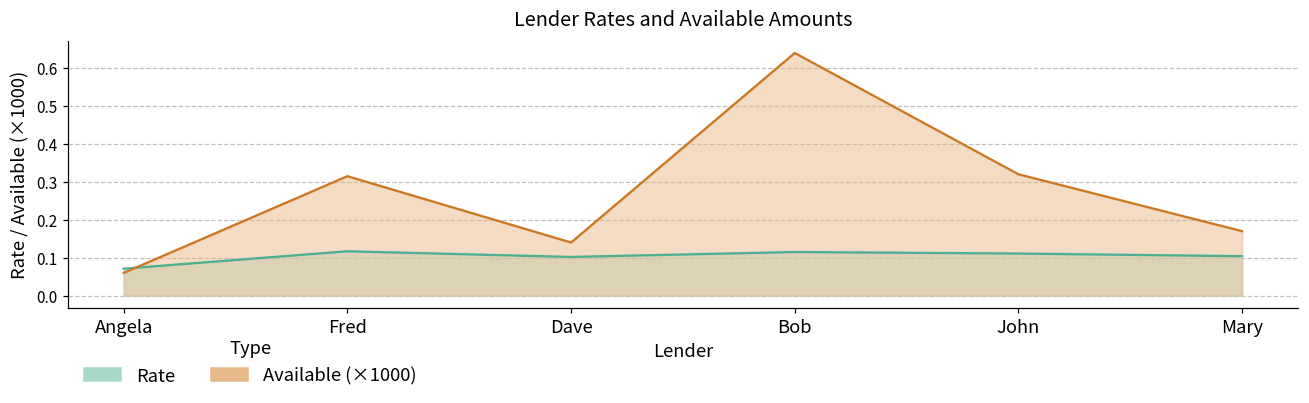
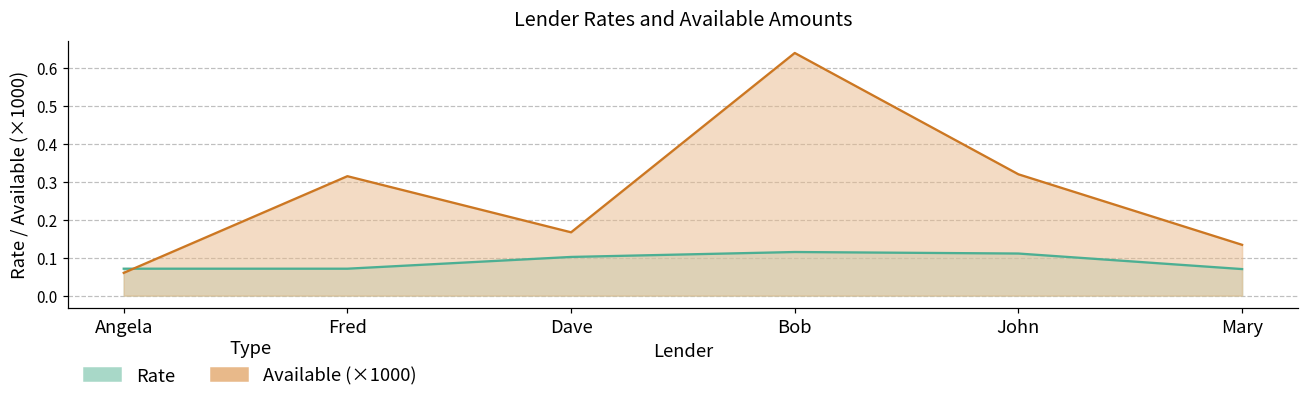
Rate, Fred: 0.12 -> 0.07
Available (×1000), Dave: 0.14 -> 0.17
Rate, Mary: 0.10 -> 0.07
Available (×1000), Mary: 0.17 -> 0.13
